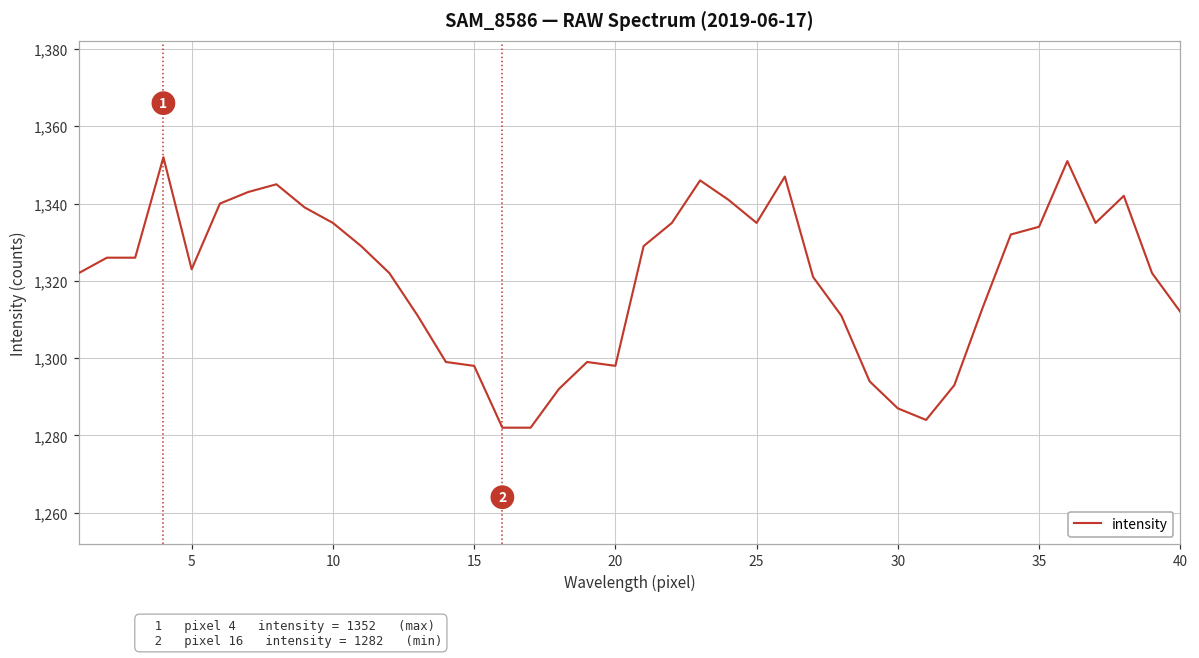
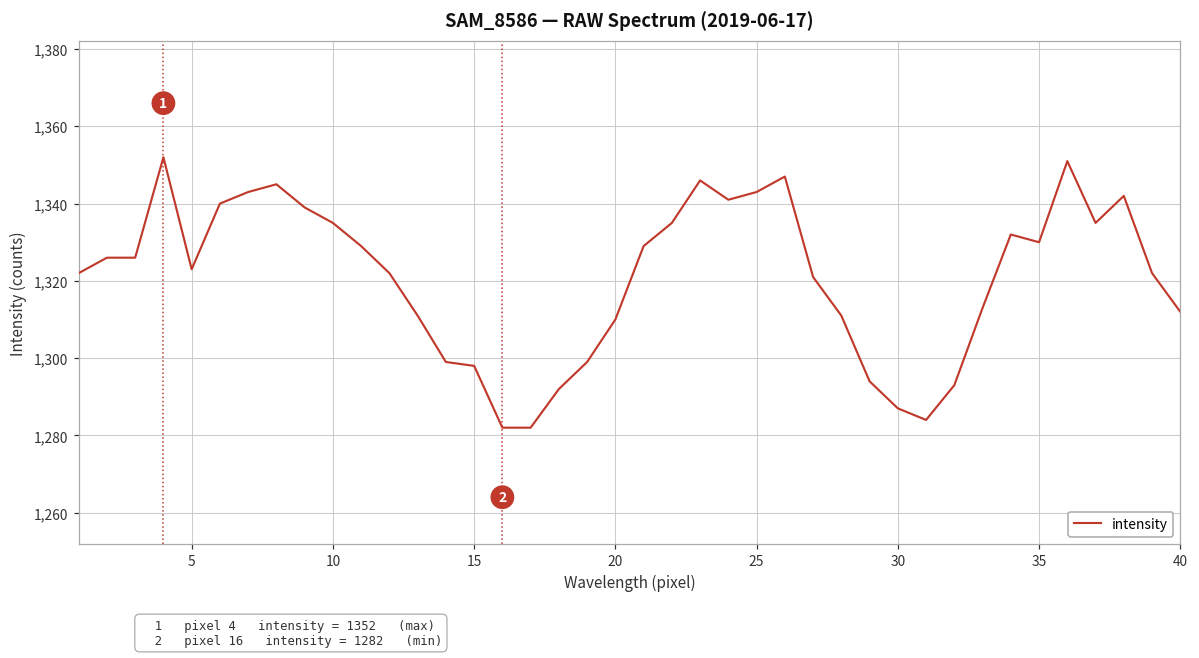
20: 1,298 -> 1,310
25: 1,335 -> 1,343
35: 1,334 -> 1,330
